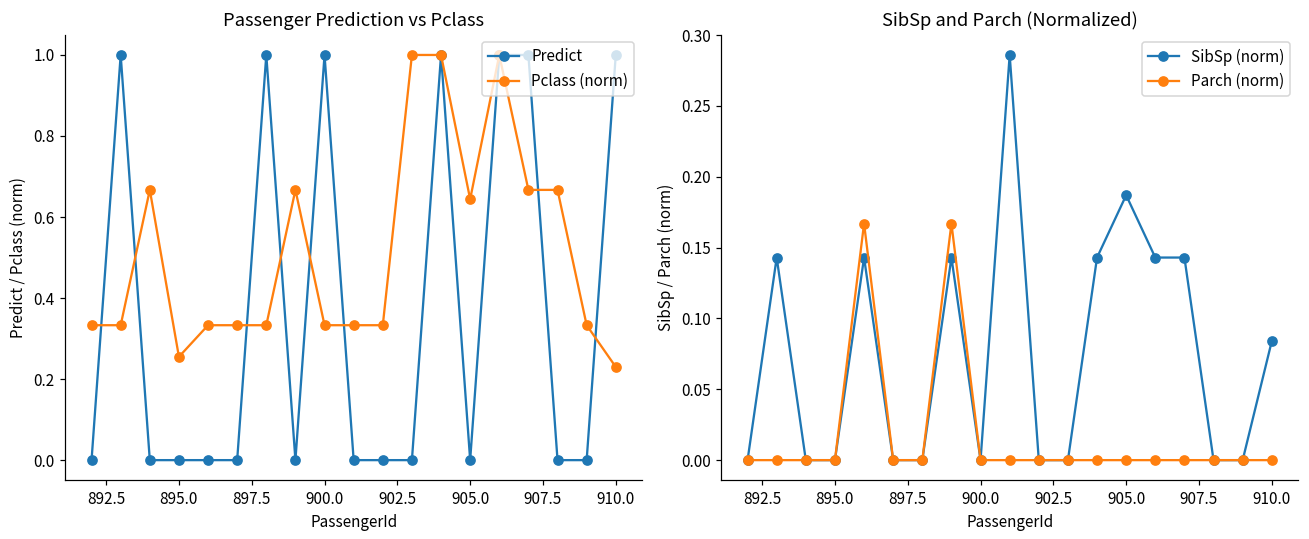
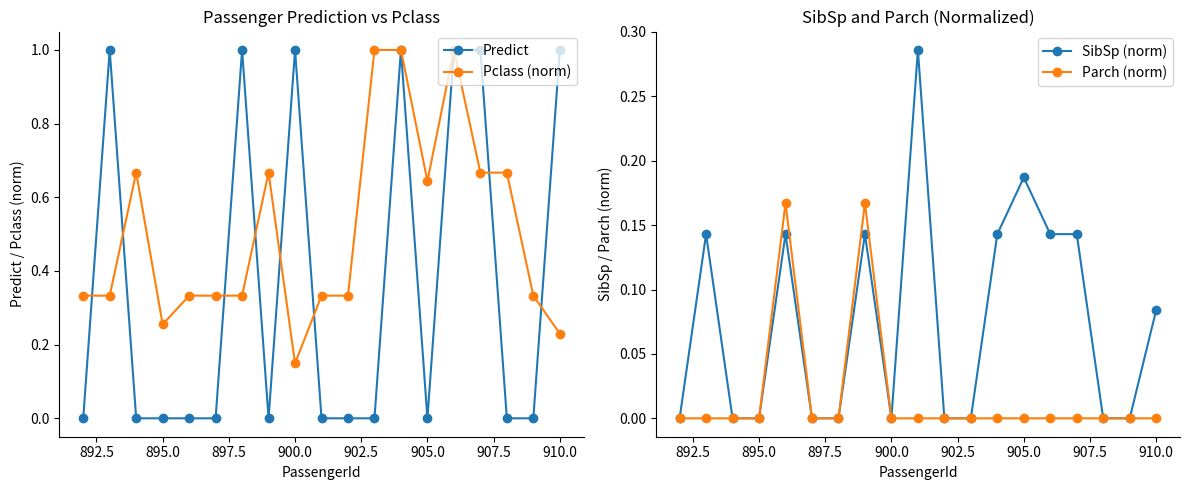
Passenger Prediction vs Pclass, Pclass (norm), 900.0: 0.33 -> 0.15
